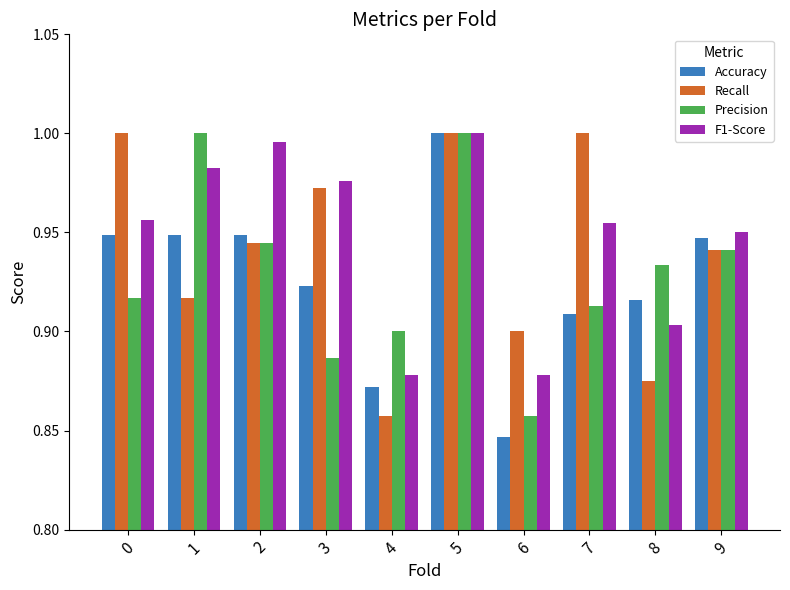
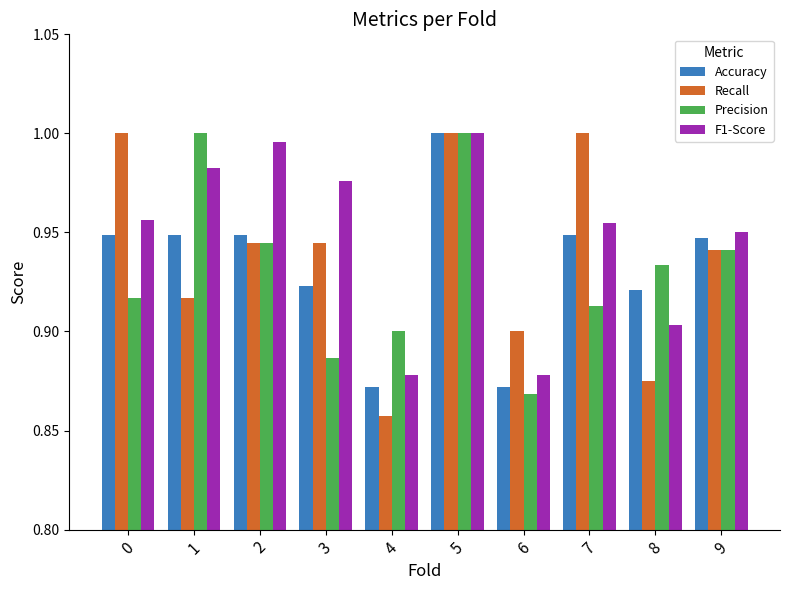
Recall, 3: 0.973 -> 0.944
Accuracy, 6: 0.847 -> 0.872
Precision, 6: 0.857 -> 0.869
Accuracy, 7: 0.909 -> 0.949
Accuracy, 8: 0.916 -> 0.921
